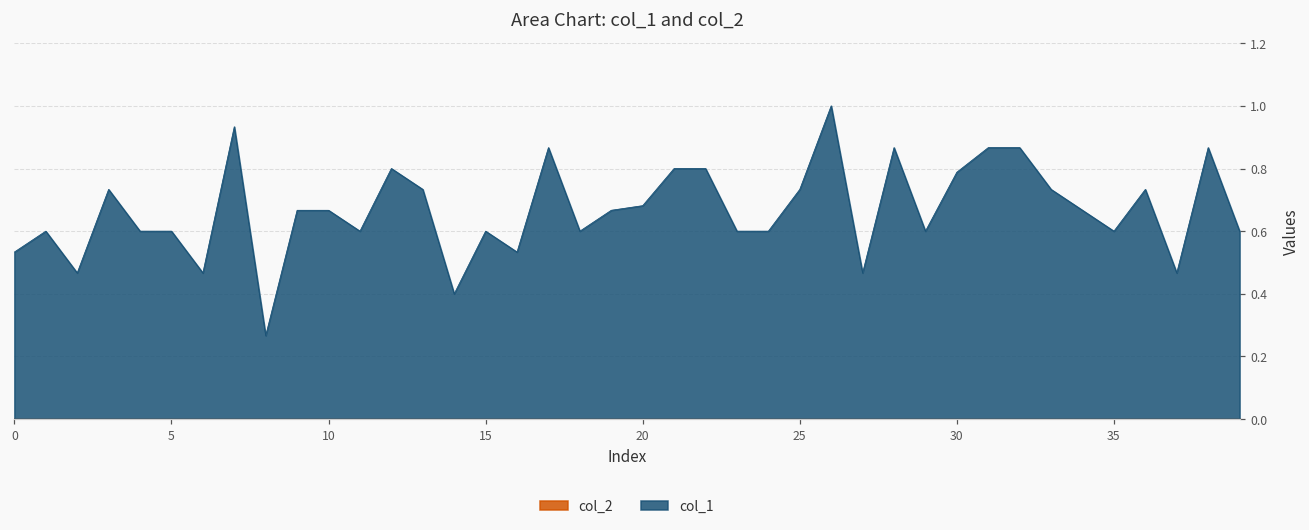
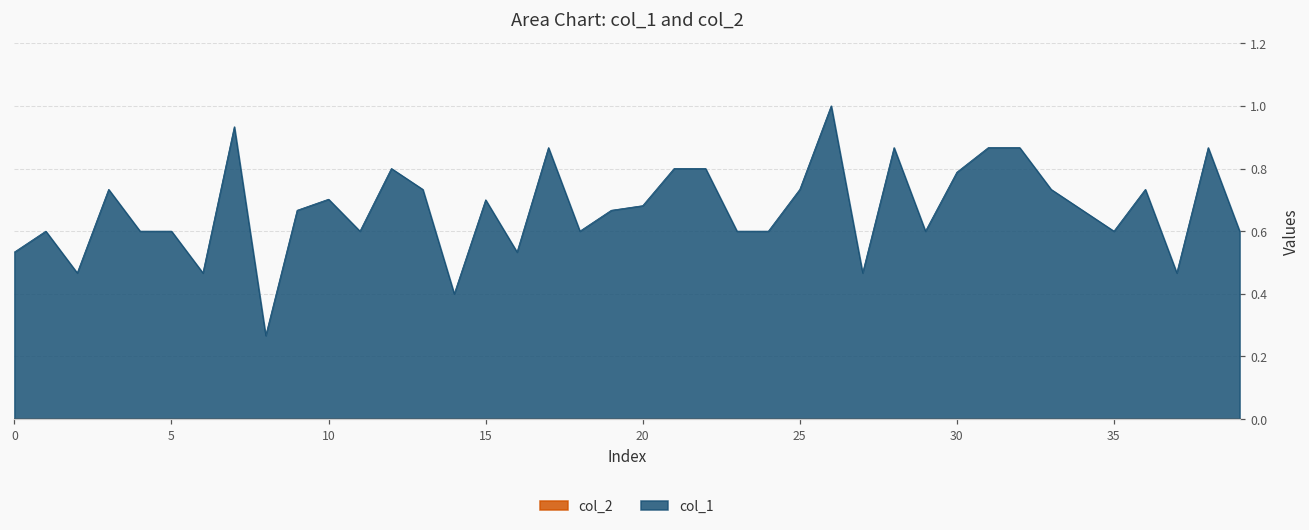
col_1, 10: 0.67 -> 0.70
col_1, 15: 0.6 -> 0.7
